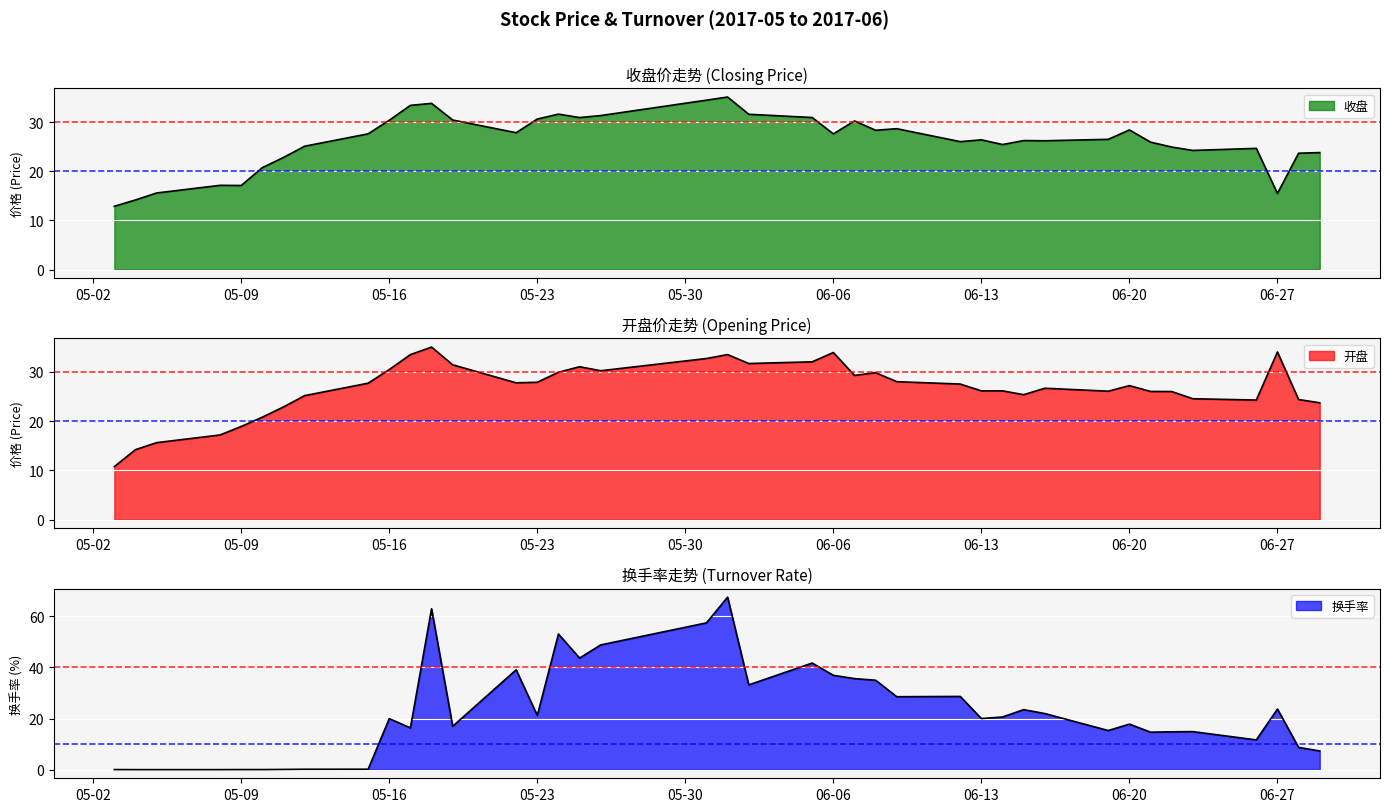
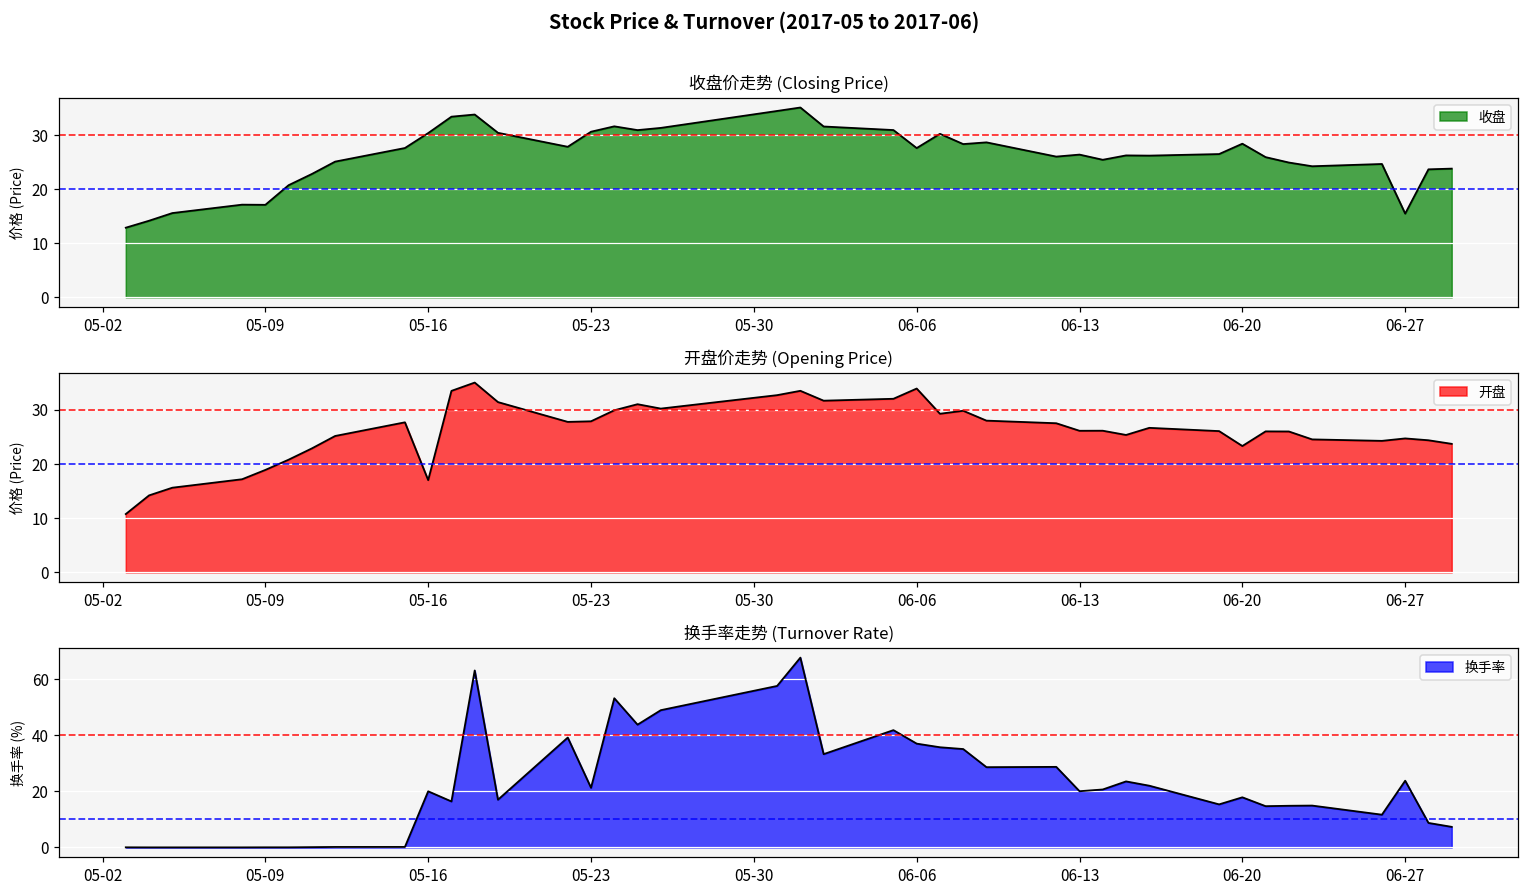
开盘价走势 (Opening Price), 05-16: 30 -> 17
开盘价走势 (Opening Price), 06-20: 27 -> 23
开盘价走势 (Opening Price), 06-27: 34 -> 25
